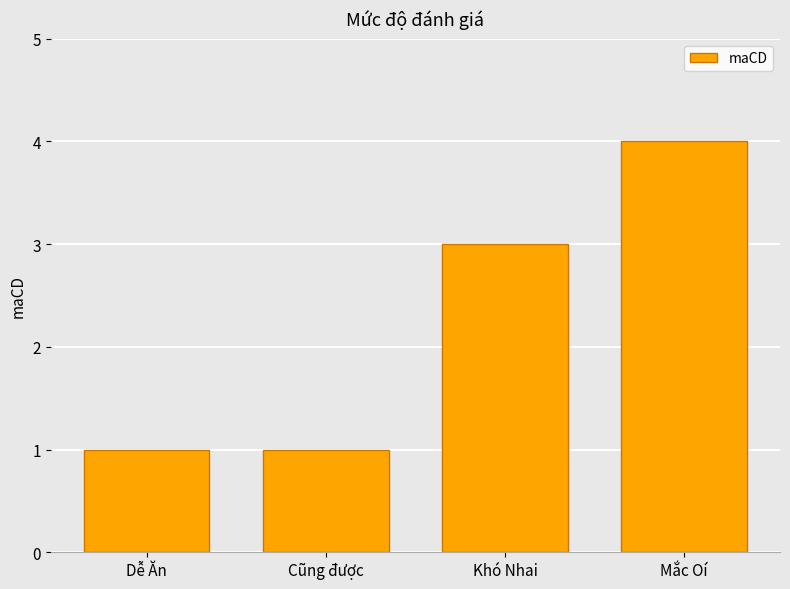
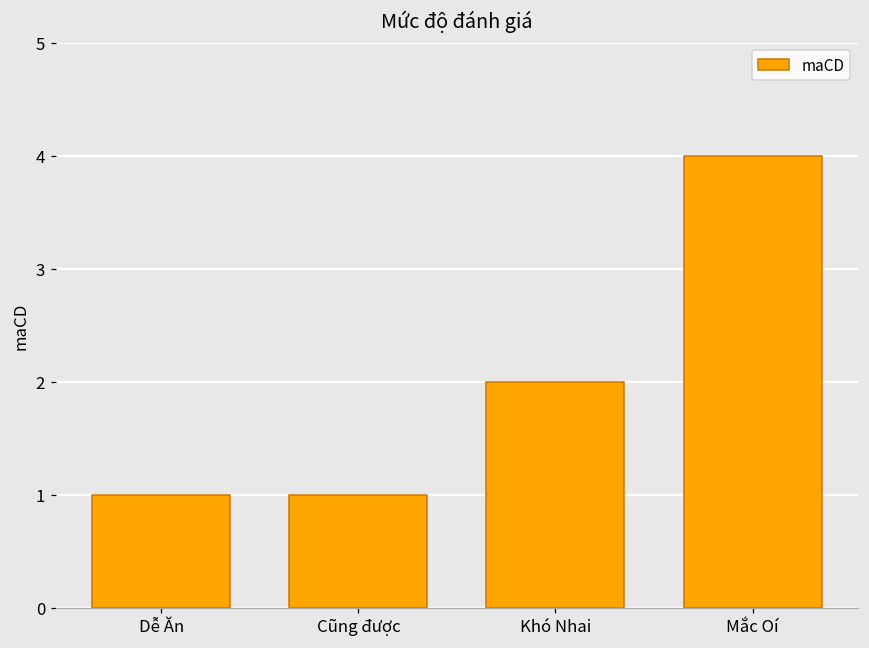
Khó Nhai: 3 -> 2
